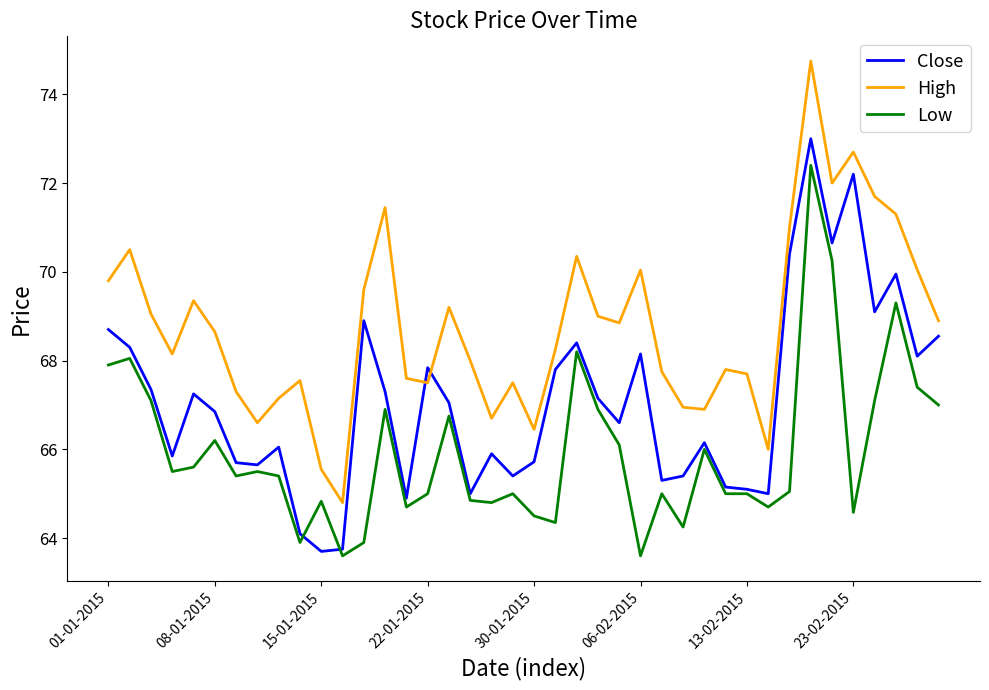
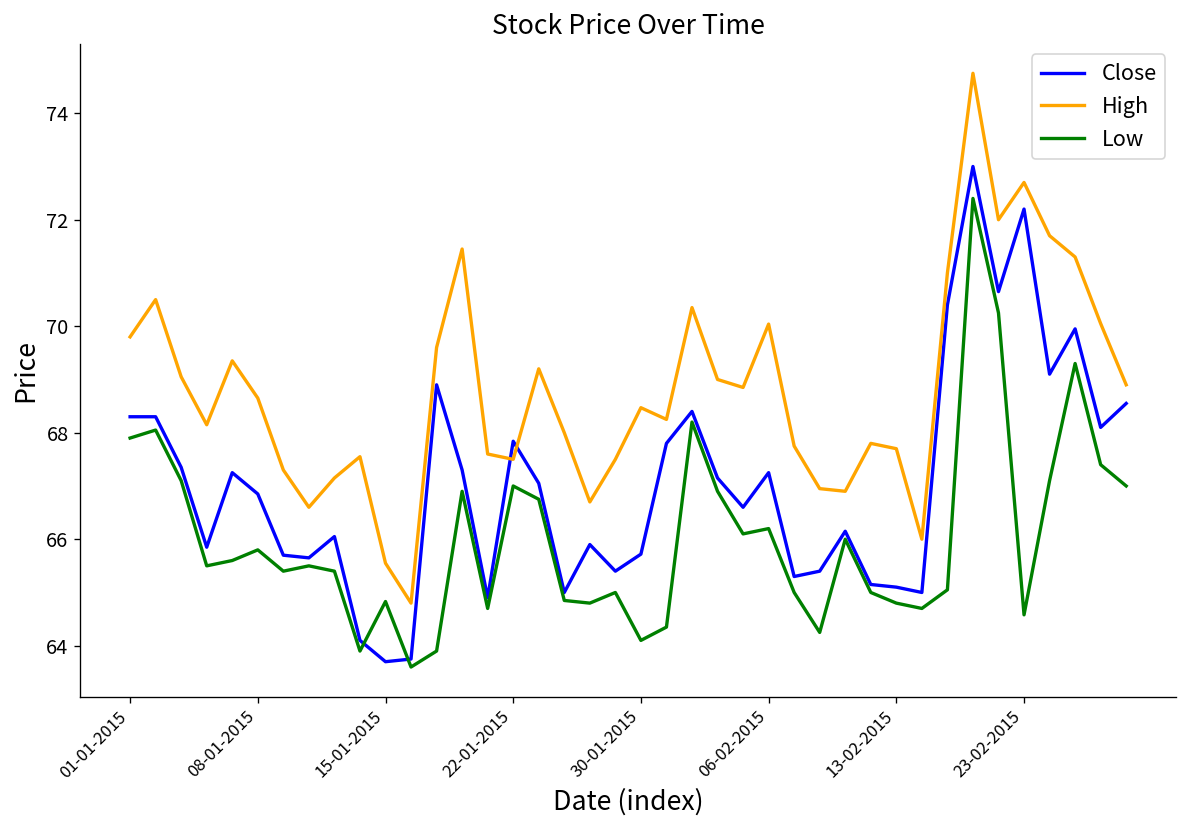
Close, 01-01-2015: 68.7 -> 68.3
Low, 08-01-2015: 66.2 -> 65.8
Low, 22-01-2015: 65 -> 67
High, 30-01-2015: 66.5 -> 68.5
Low, 30-01-2015: 64.5 -> 64.1
Close, 06-02-2015: 68.2 -> 67.3
Low, 06-02-2015: 63.6 -> 66.2
Low, 13-02-2015: 65.0 -> 64.8
